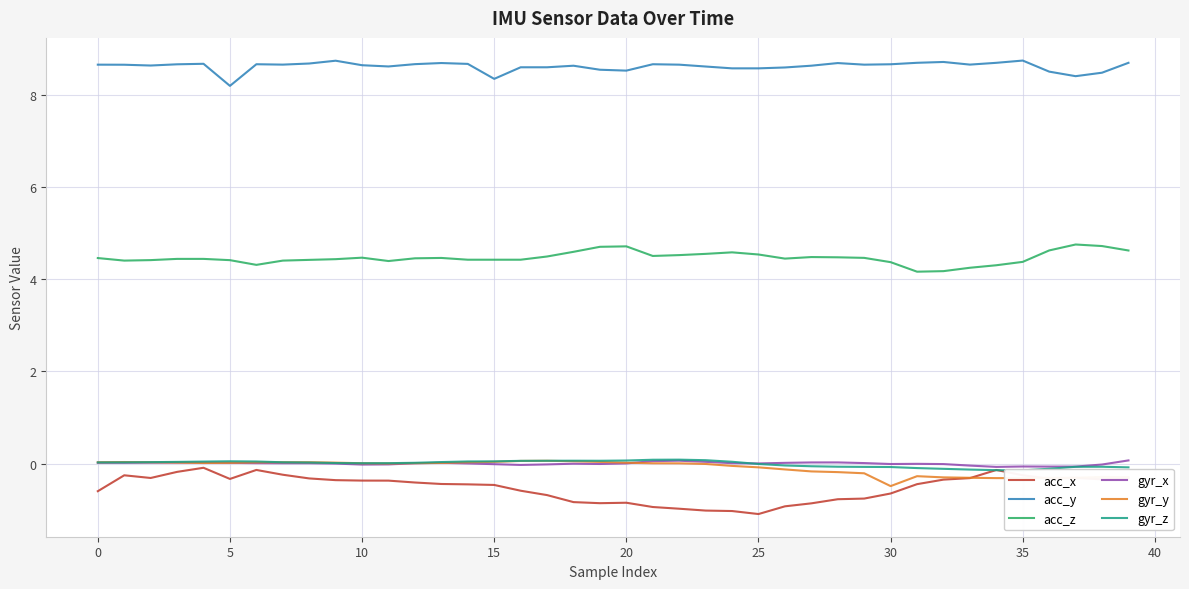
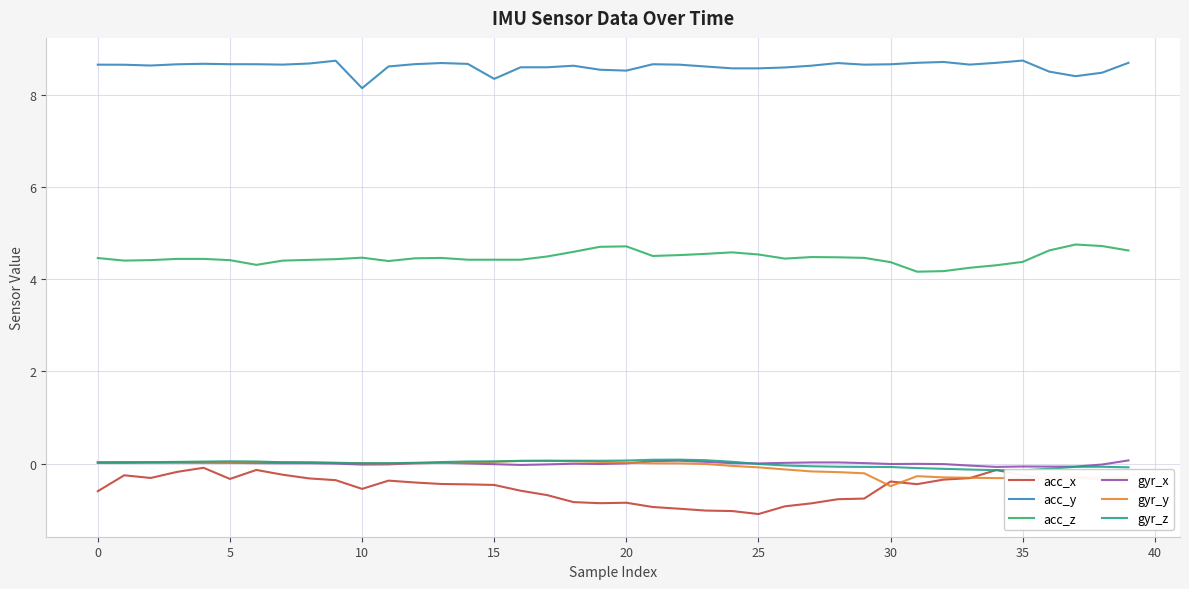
acc_y, 5: 8.2 -> 8.7
acc_x, 10: -0.4 -> -0.6
acc_y, 10: 8.6 -> 8.1
acc_x, 30: -0.7 -> -0.4
